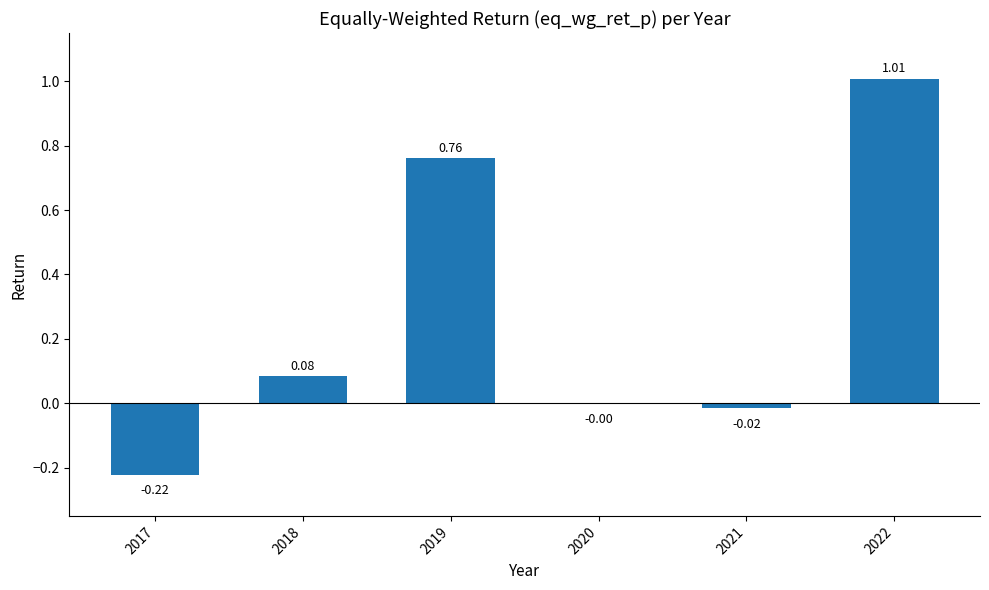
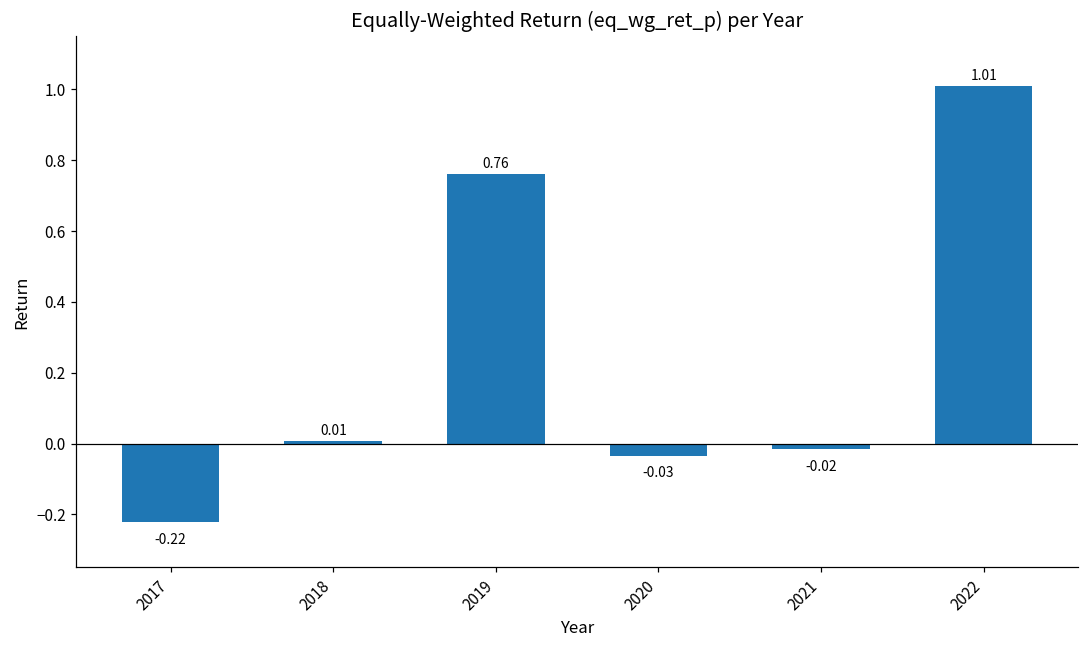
2018: 0.08 -> 0.01
2020: -0.00 -> -0.03
